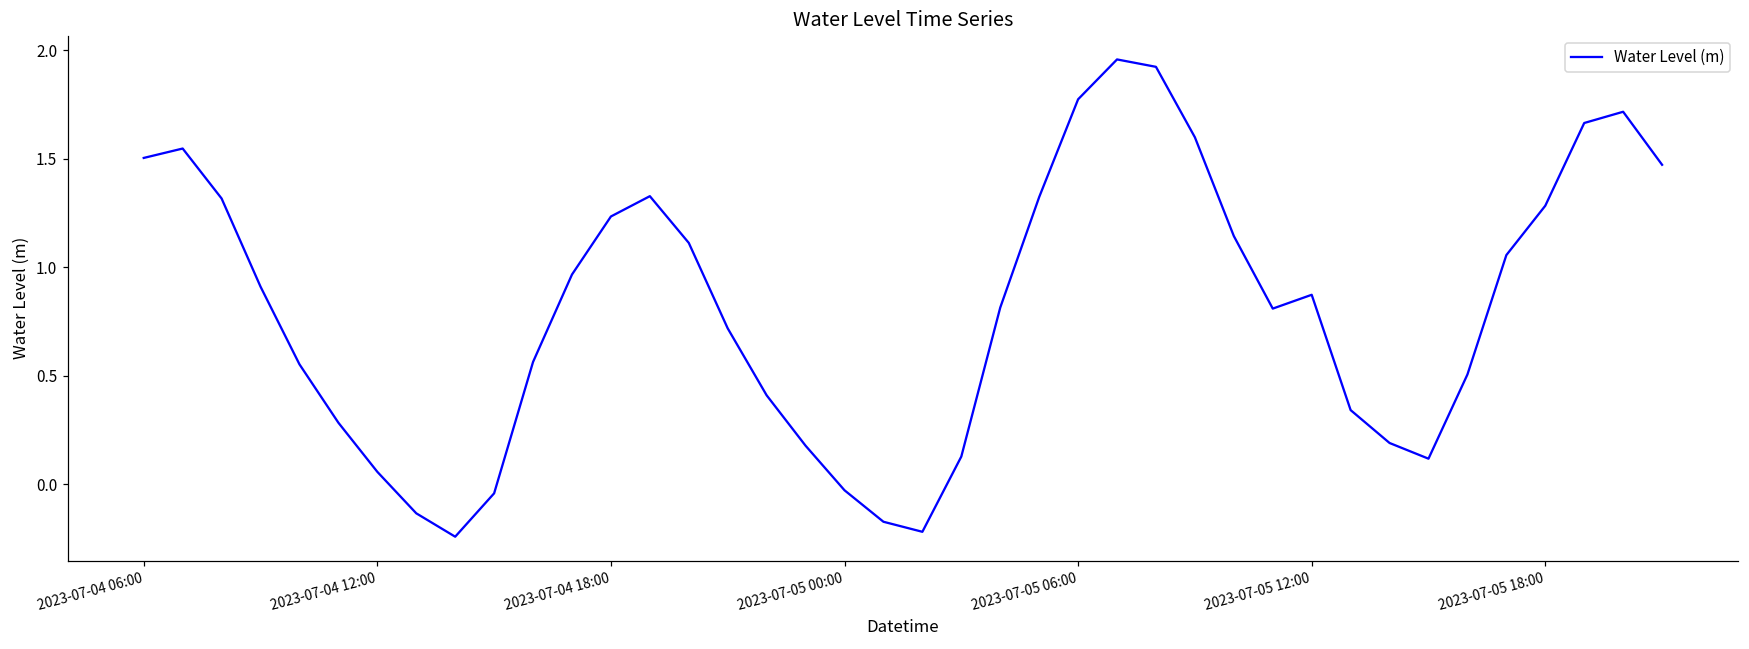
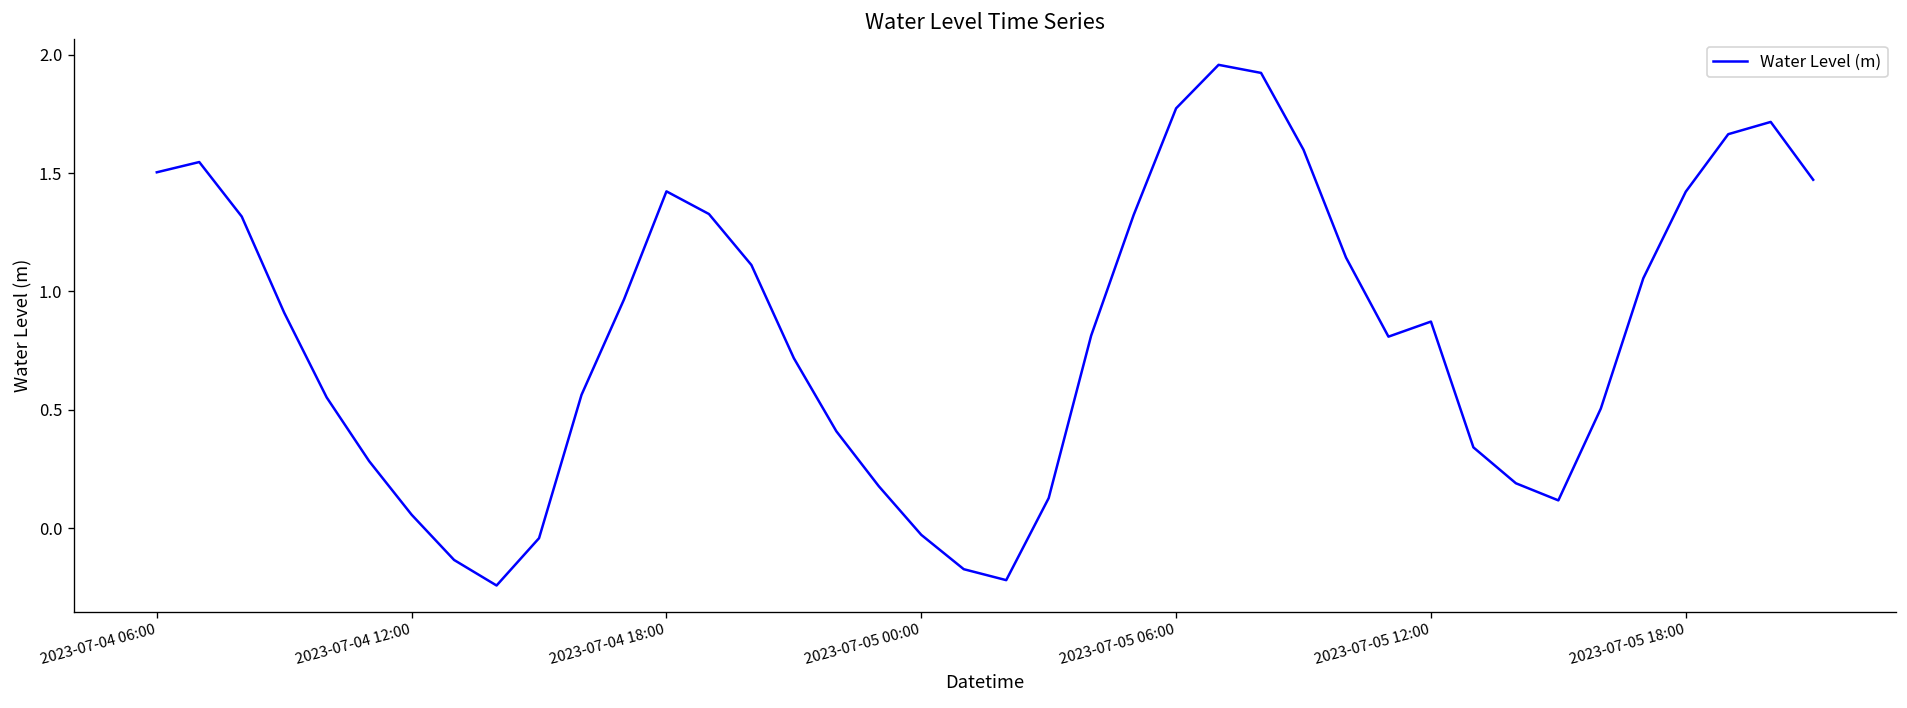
2023-07-04 18:00: 1.23 -> 1.42
2023-07-05 18:00: 1.28 -> 1.42
